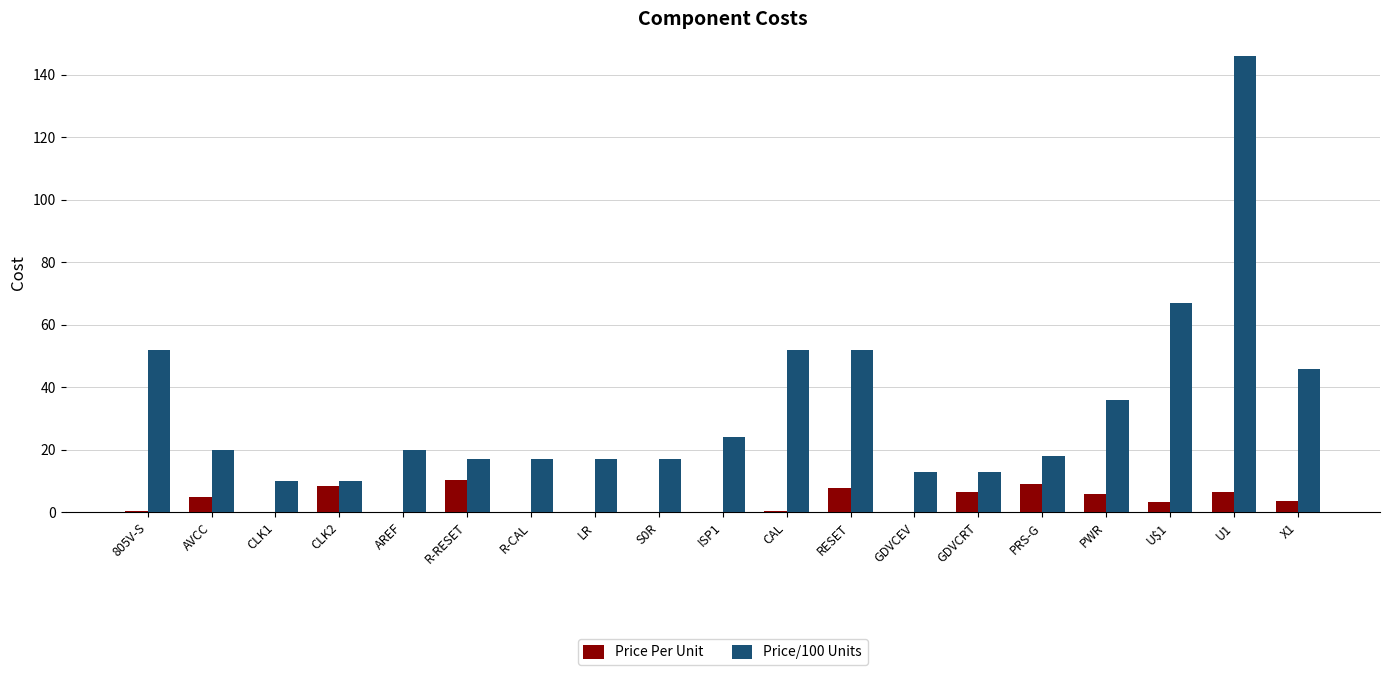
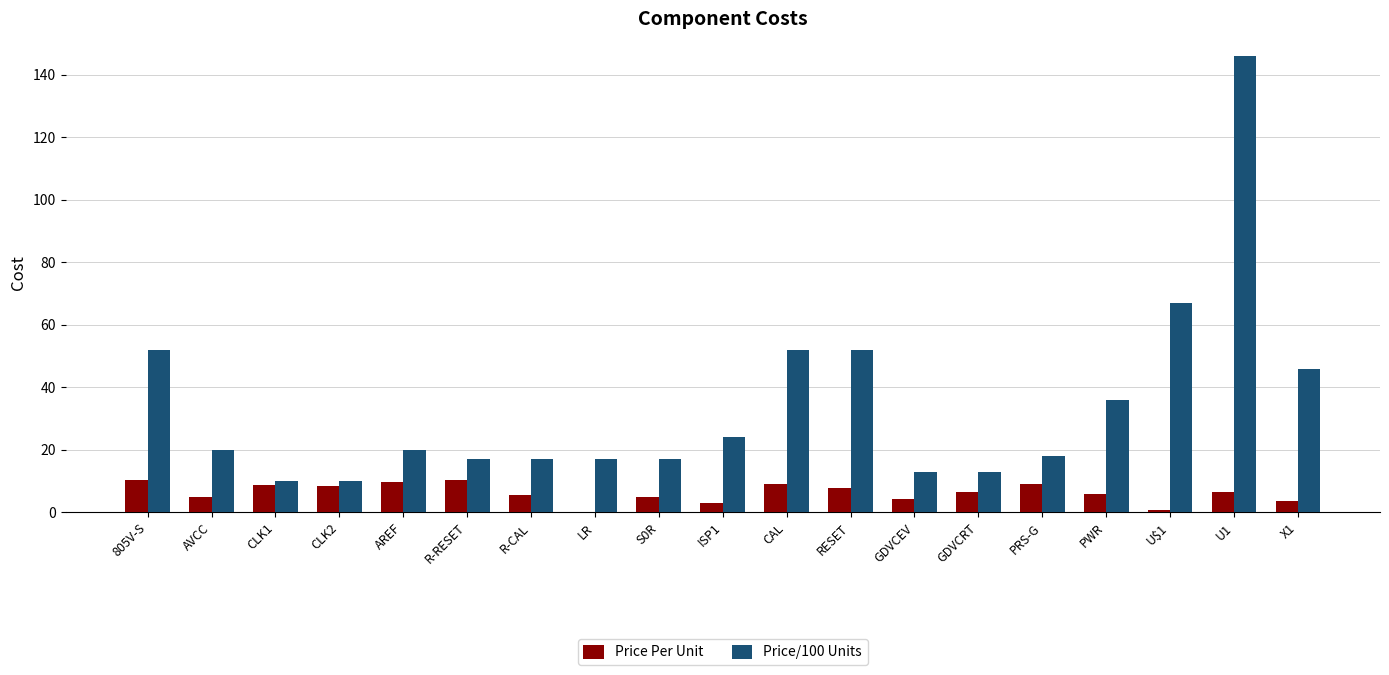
Price Per Unit, 805V-S: 1 -> 10
Price Per Unit, CLK1: 0 -> 9
Price Per Unit, AREF: 0 -> 10
Price Per Unit, R-CAL: 0 -> 6
Price Per Unit, S0R: 0 -> 5
Price Per Unit, ISP1: 0 -> 3
Price Per Unit, CAL: 1 -> 9
Price Per Unit, GDVCEV: 0 -> 4
Price Per Unit, U$1: 3 -> 1
